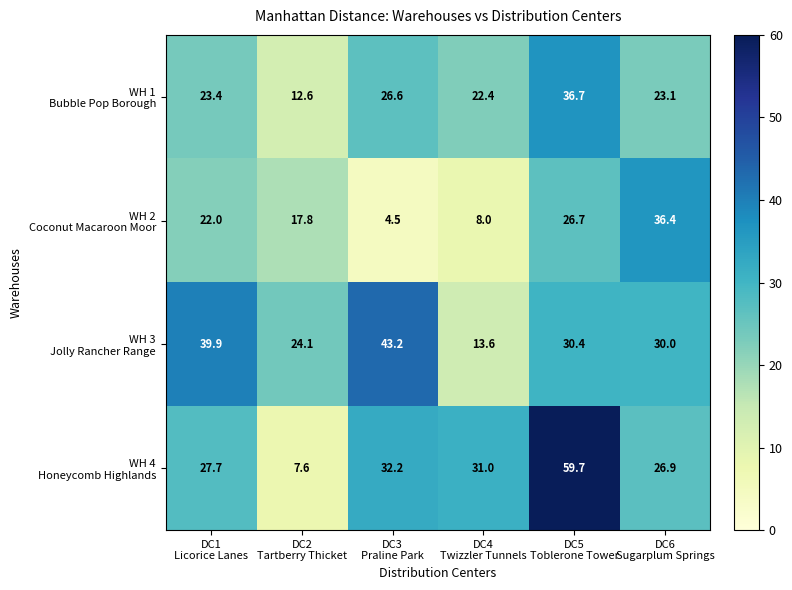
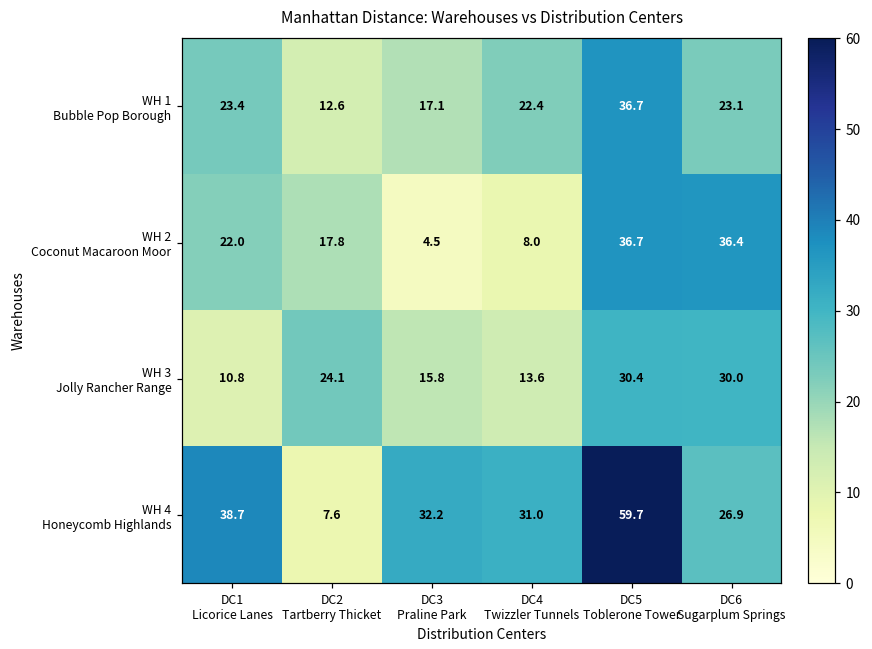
WH 1 Bubble Pop Borough, DC3 Praline Park: 26.6 -> 17.1
WH 2 Coconut Macaroon Moor, DC5 Toblerone Tower: 26.7 -> 36.7
WH 3 Jolly Rancher Range, DC1 Licorice Lanes: 39.9 -> 10.8
WH 3 Jolly Rancher Range, DC3 Praline Park: 43.2 -> 15.8
WH 4 Honeycomb Highlands, DC1 Licorice Lanes: 27.7 -> 38.7
